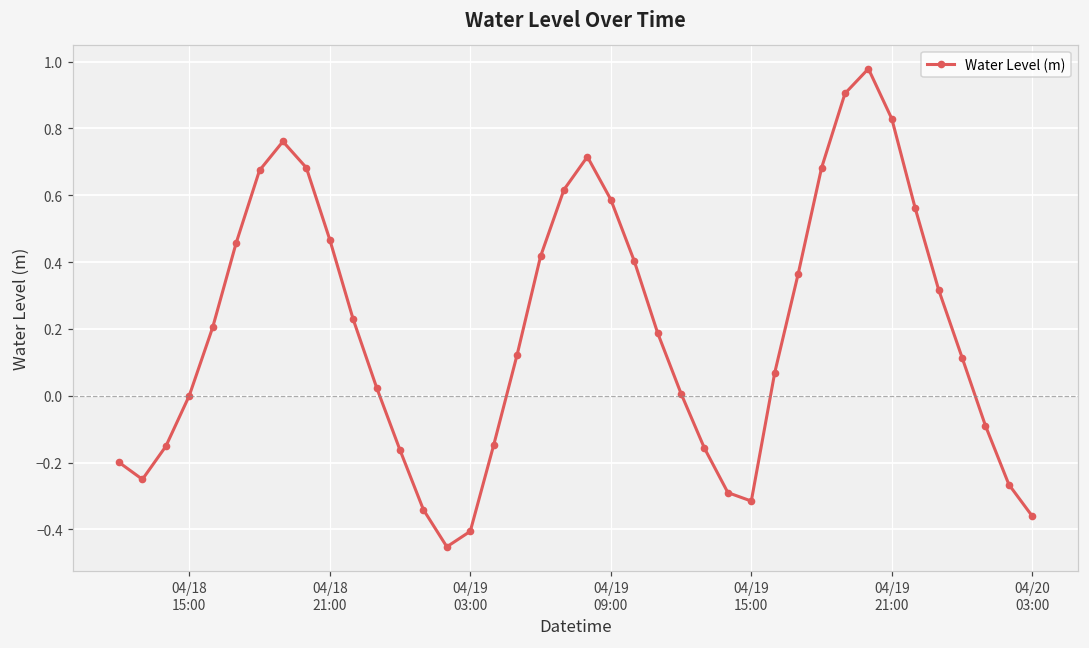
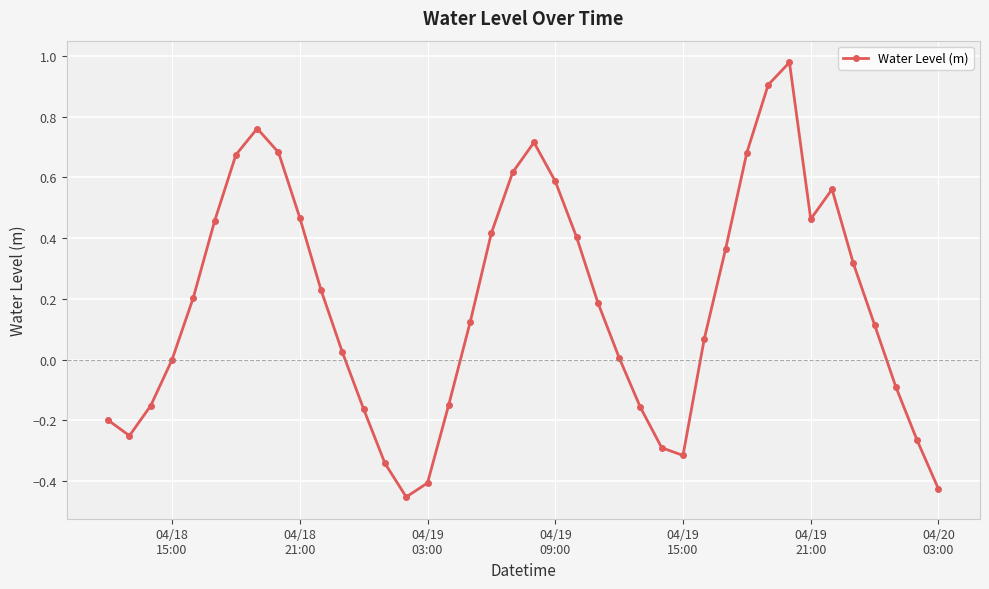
04/19 21:00: 0.83 -> 0.46
04/20 03:00: -0.36 -> -0.43
